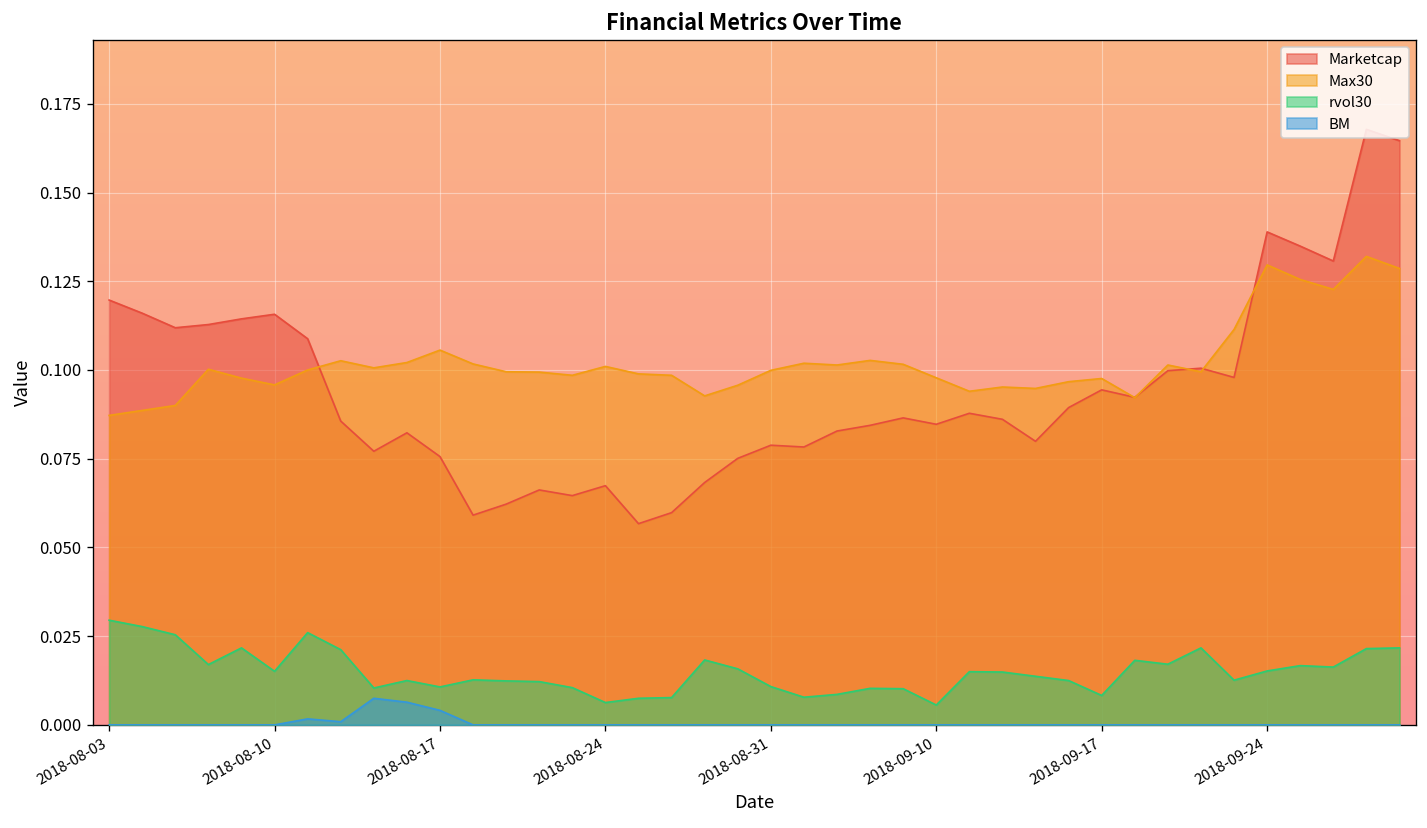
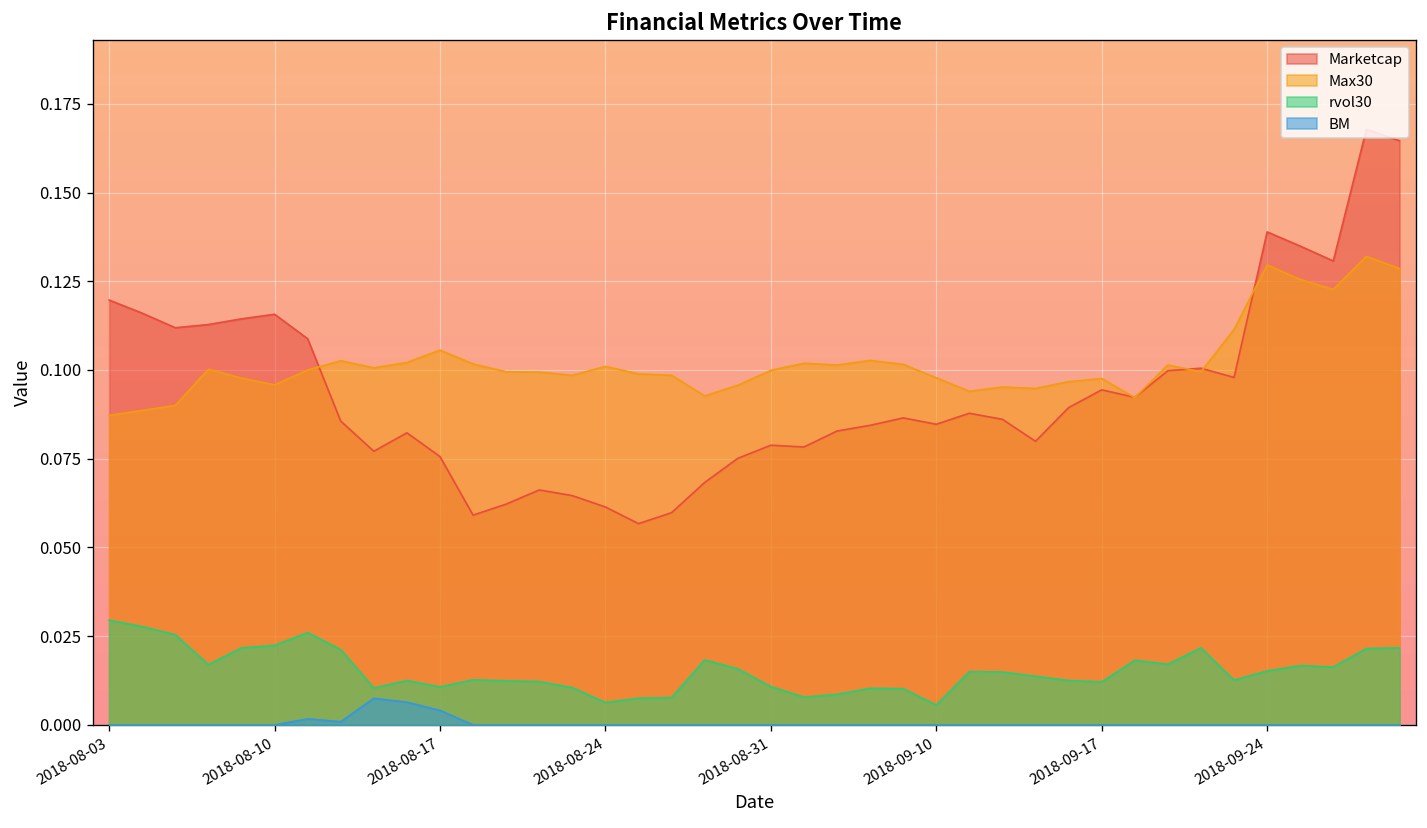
rvol30, 2018-08-10: 0.015 -> 0.022
Marketcap, 2018-08-24: 0.067 -> 0.061
rvol30, 2018-09-17: 0.008 -> 0.012
